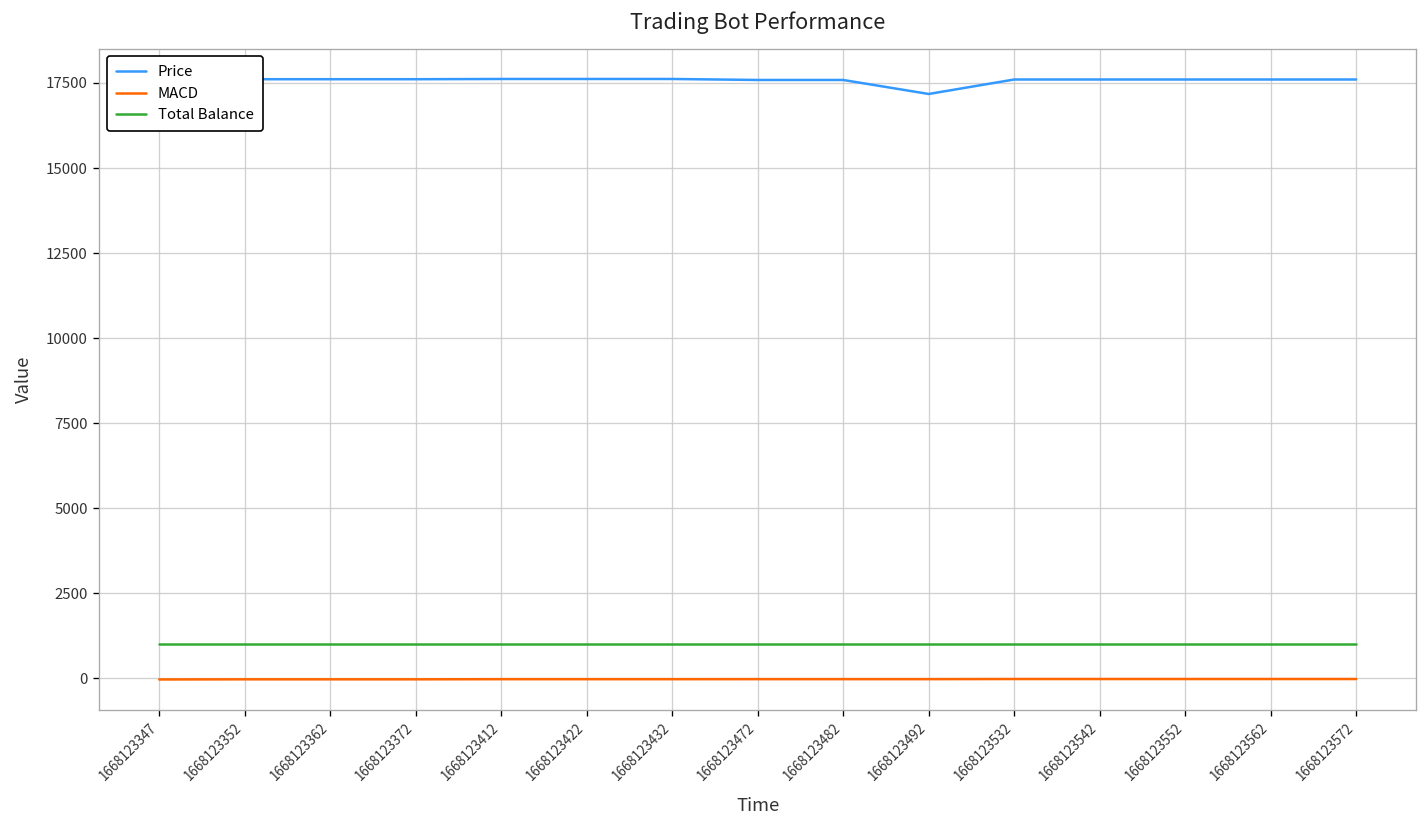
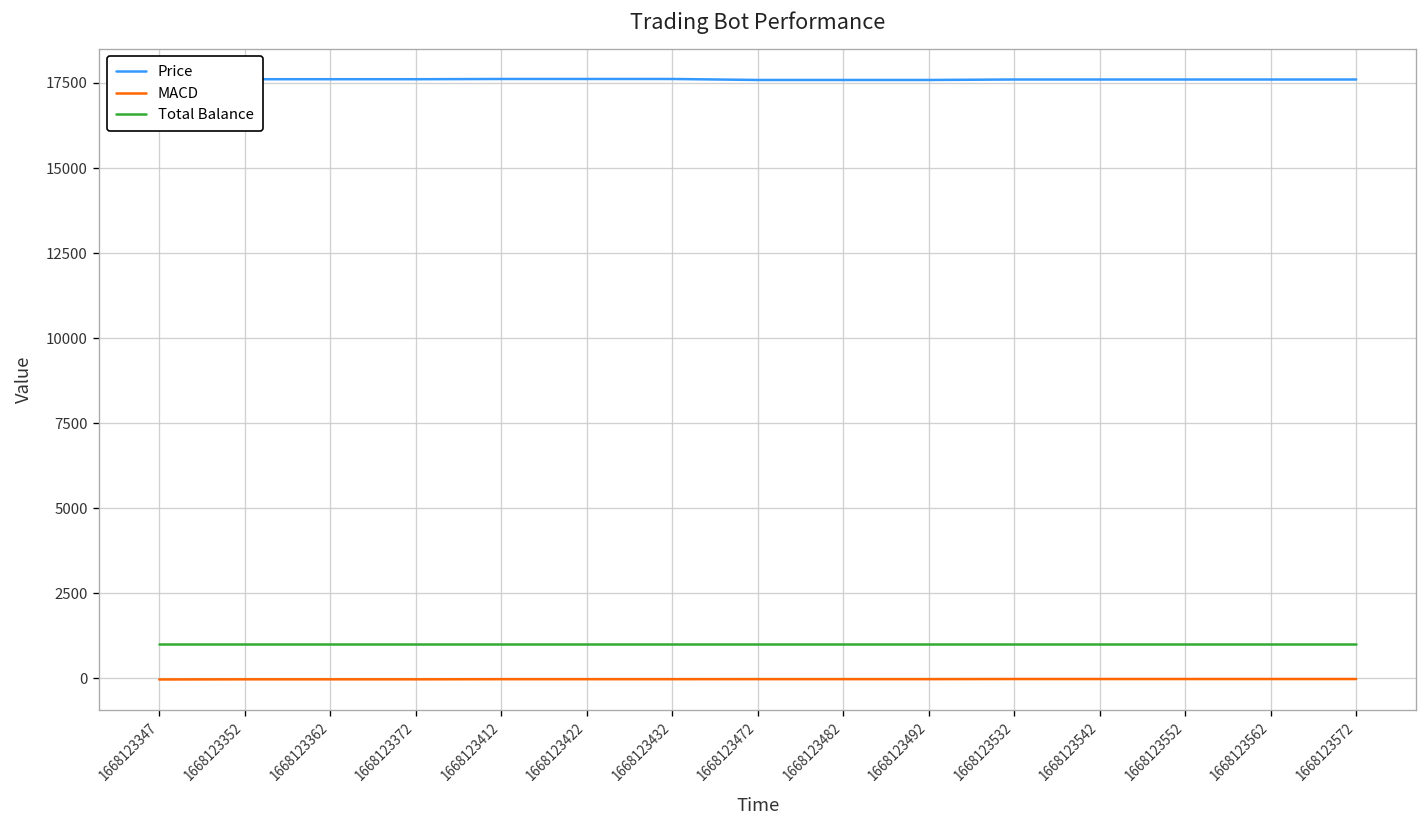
Price, 1668123492: 17200 -> 17600
